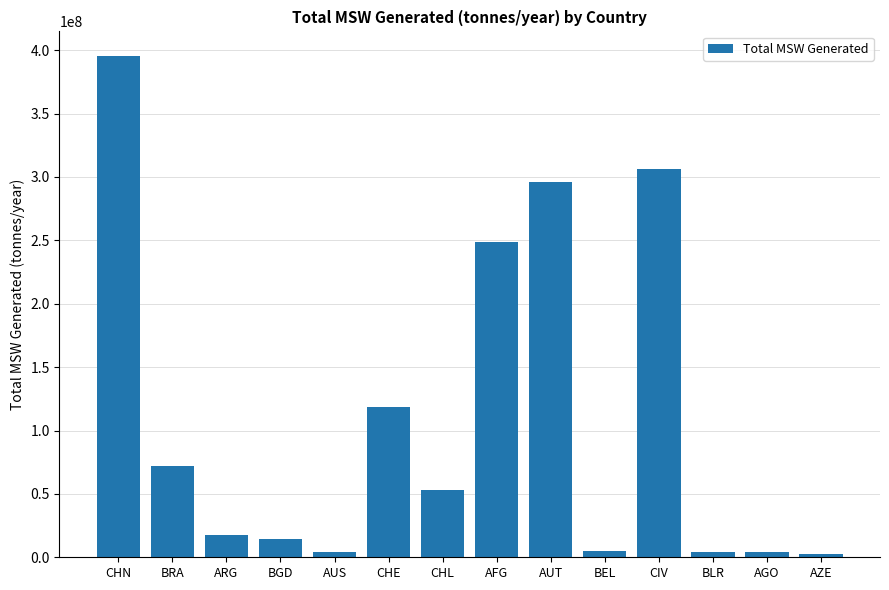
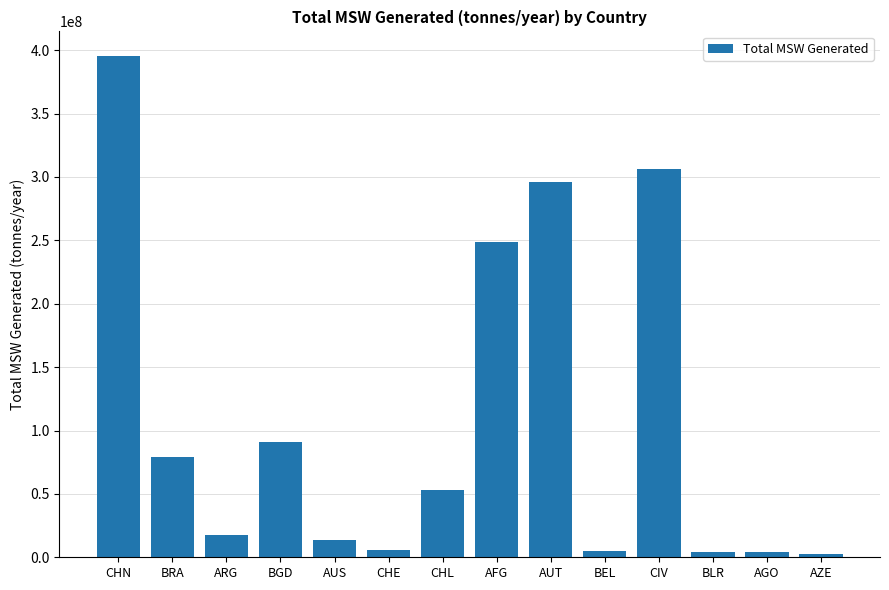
BRA: 72000000 -> 79000000
BGD: 15000000 -> 91000000
AUS: 4000000 -> 13000000
CHE: 119000000 -> 6000000
